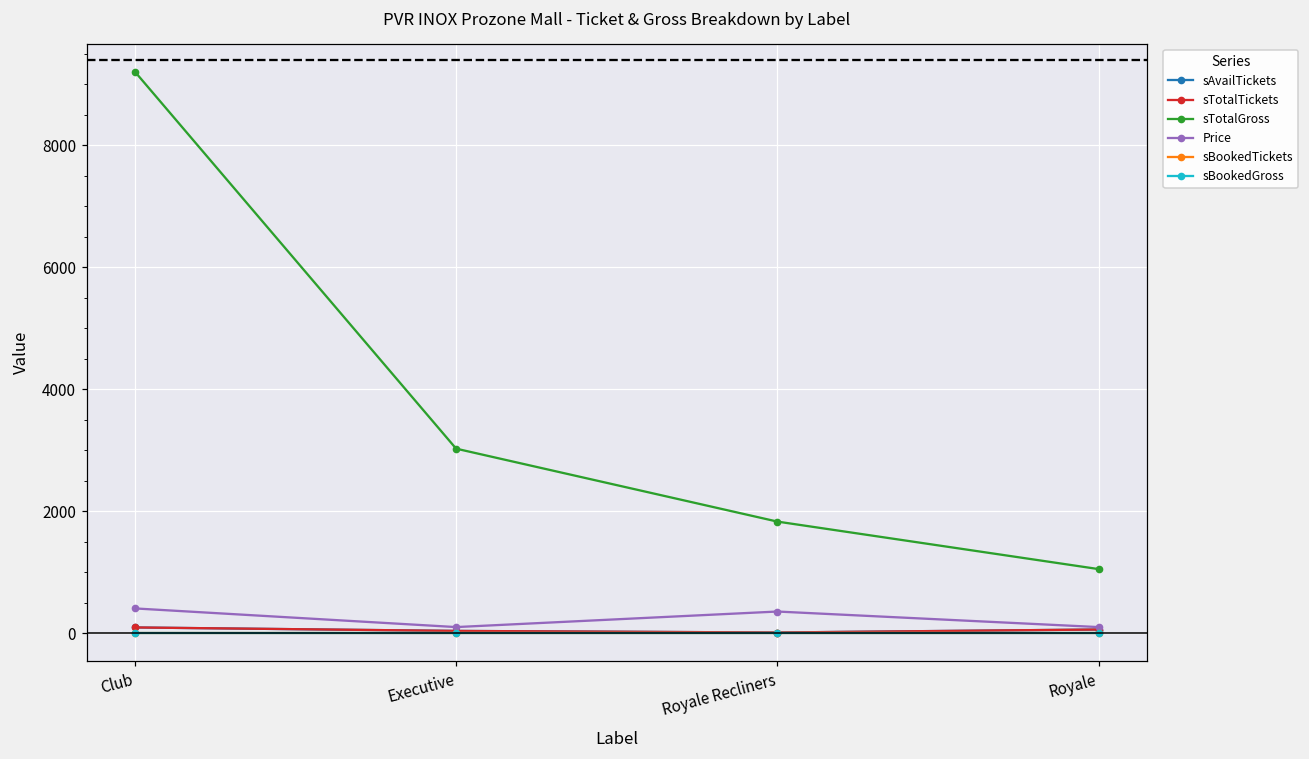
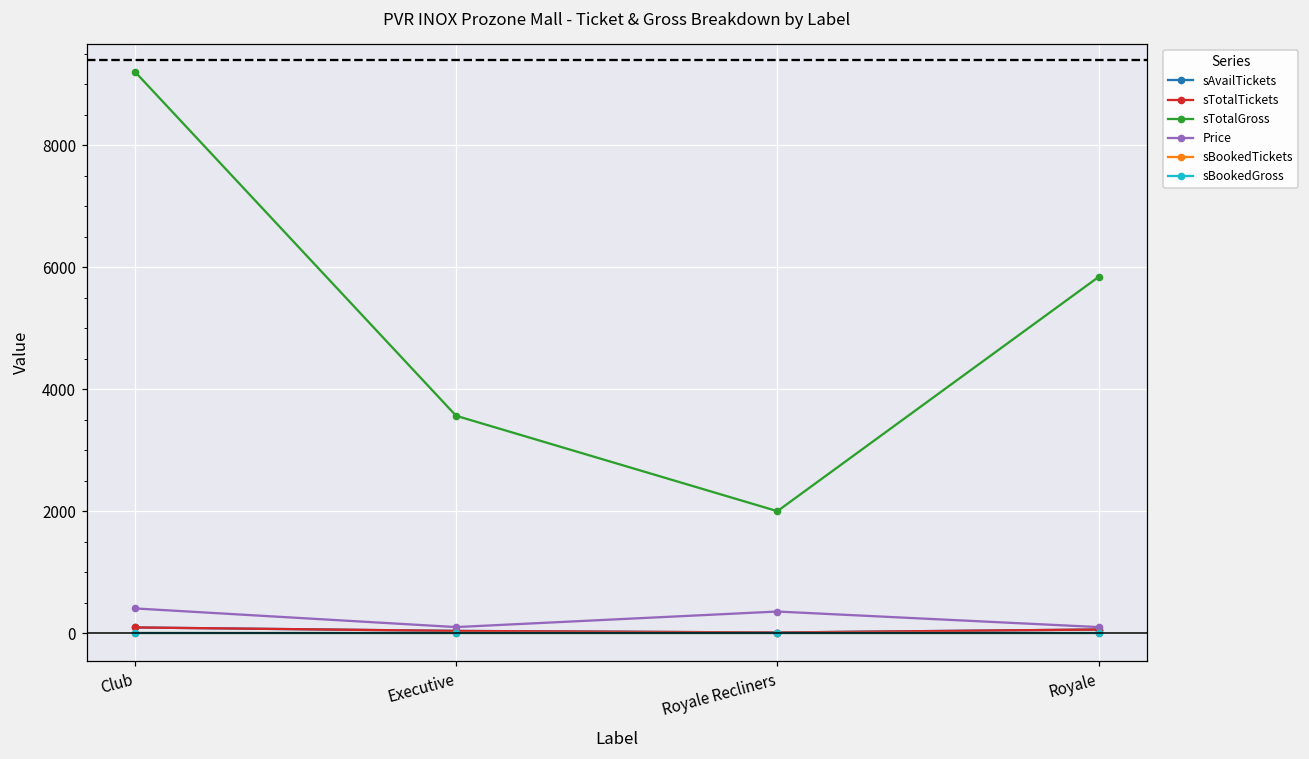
sTotalGross, Executive: 3000 -> 3600
sTotalGross, Royale Recliners: 1800 -> 2000
sTotalGross, Royale: 1100 -> 5800
